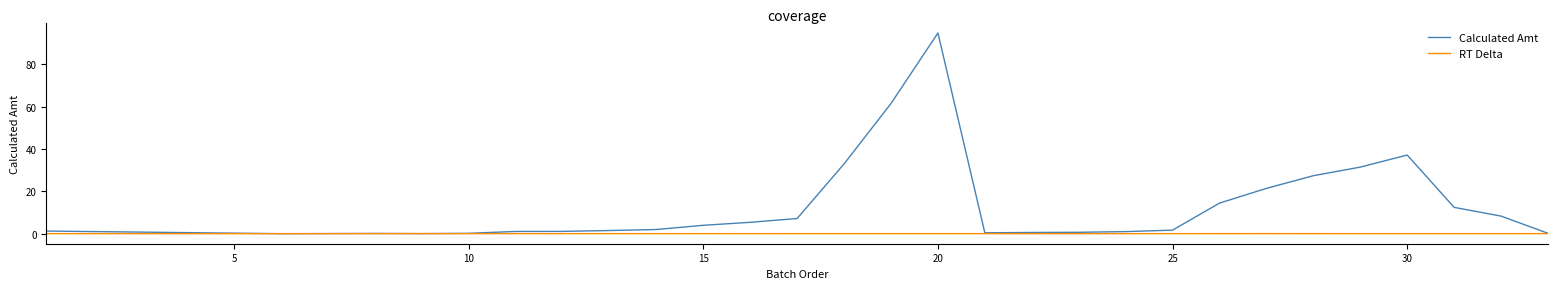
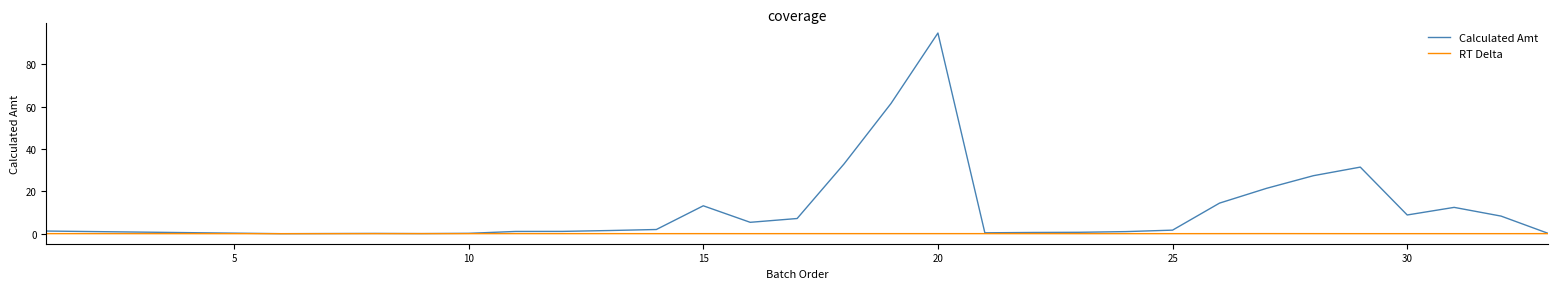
Calculated Amt, 15: 4 -> 13
Calculated Amt, 30: 37 -> 9
